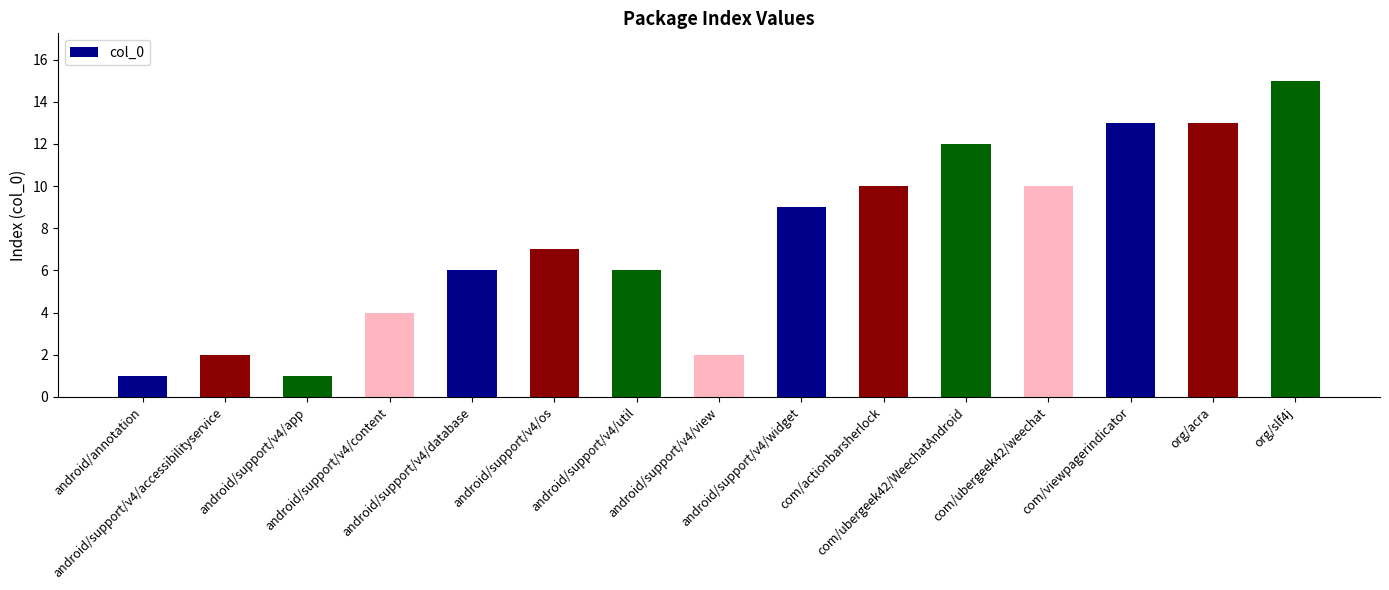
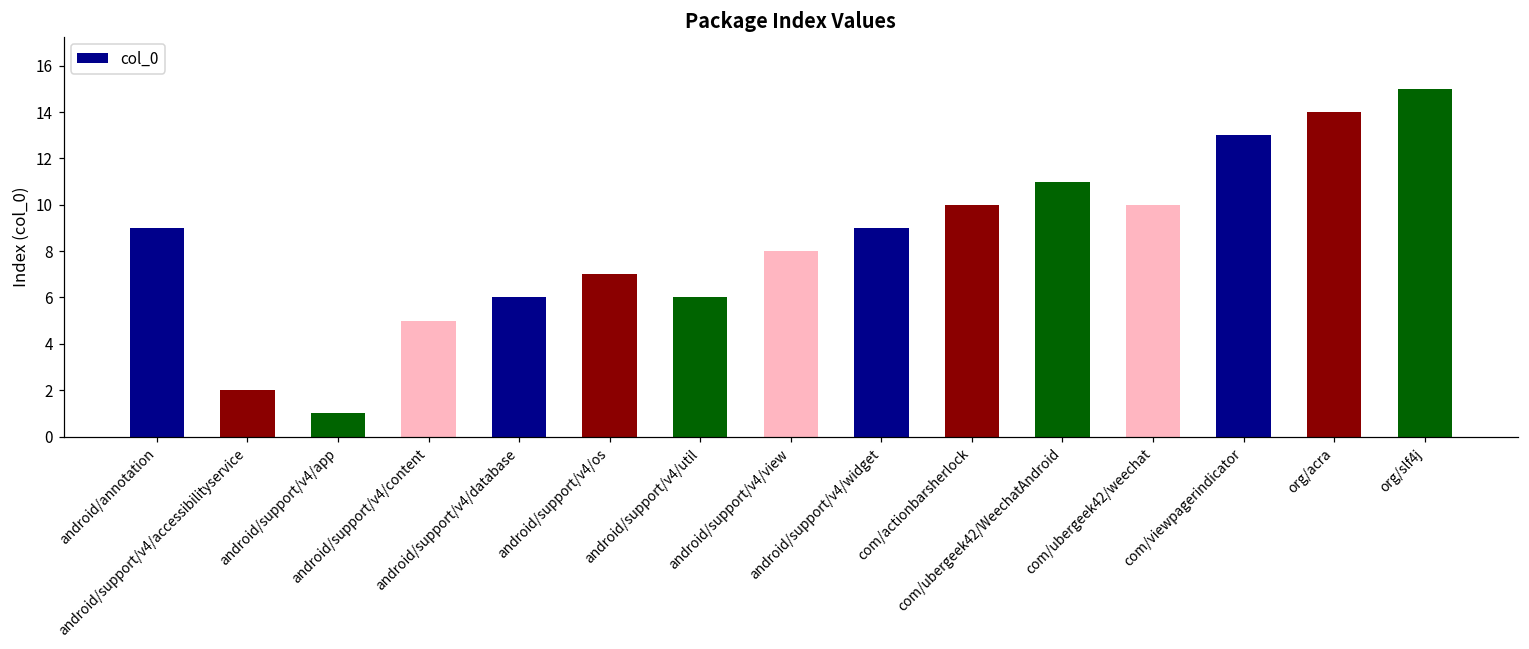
android/annotation: 1 -> 9
android/support/v4/content: 4 -> 5
android/support/v4/view: 2 -> 8
com/ubergeek42/WeechatAndroid: 12 -> 11
org/acra: 13 -> 14
